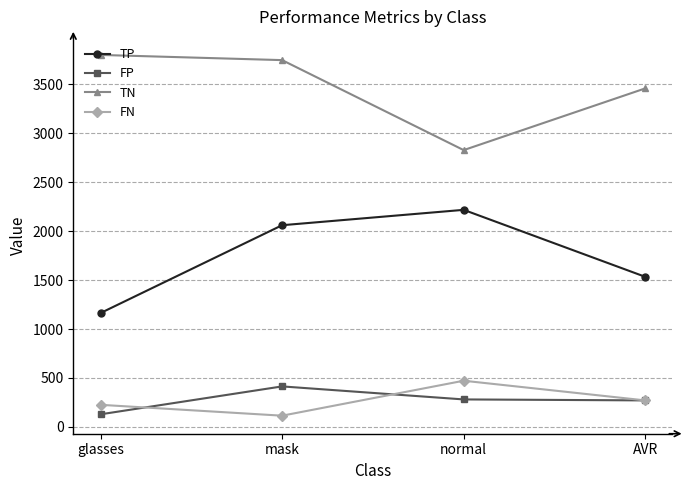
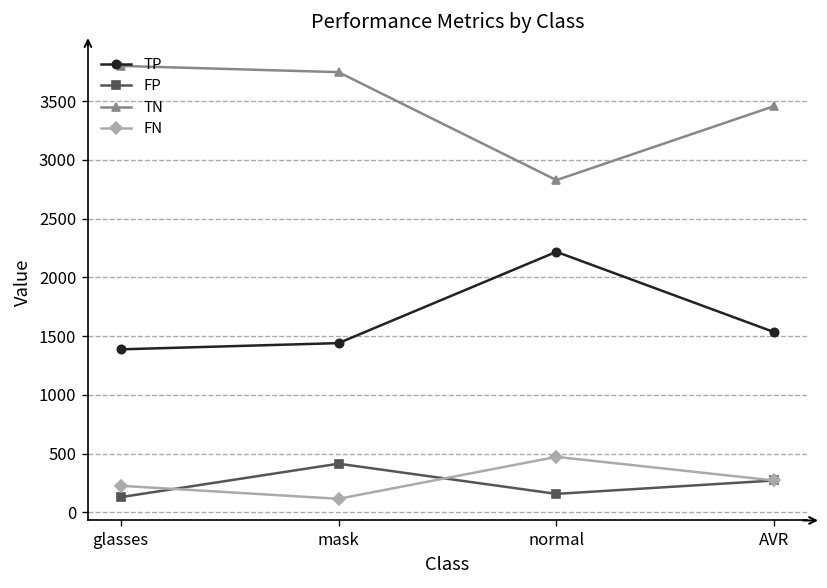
TP, glasses: 1200 -> 1400
TP, mask: 2100 -> 1400
FP, normal: 300 -> 200
